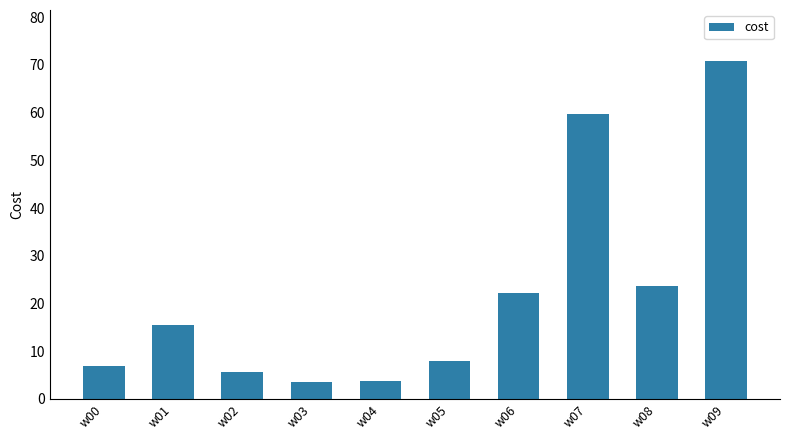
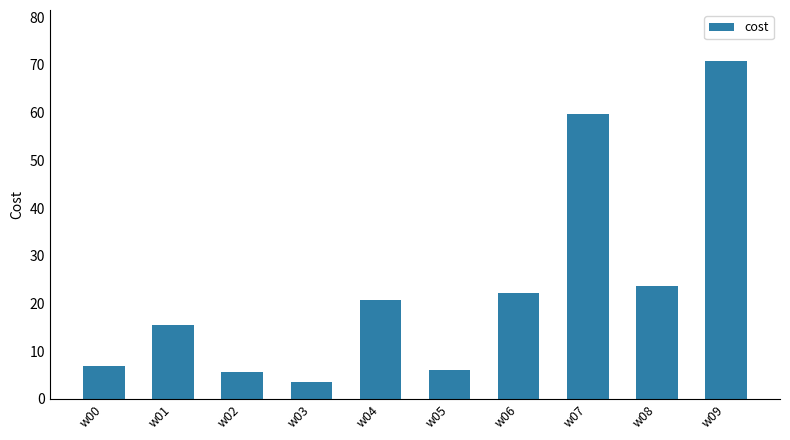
w04: 4 -> 21
w05: 8 -> 6
